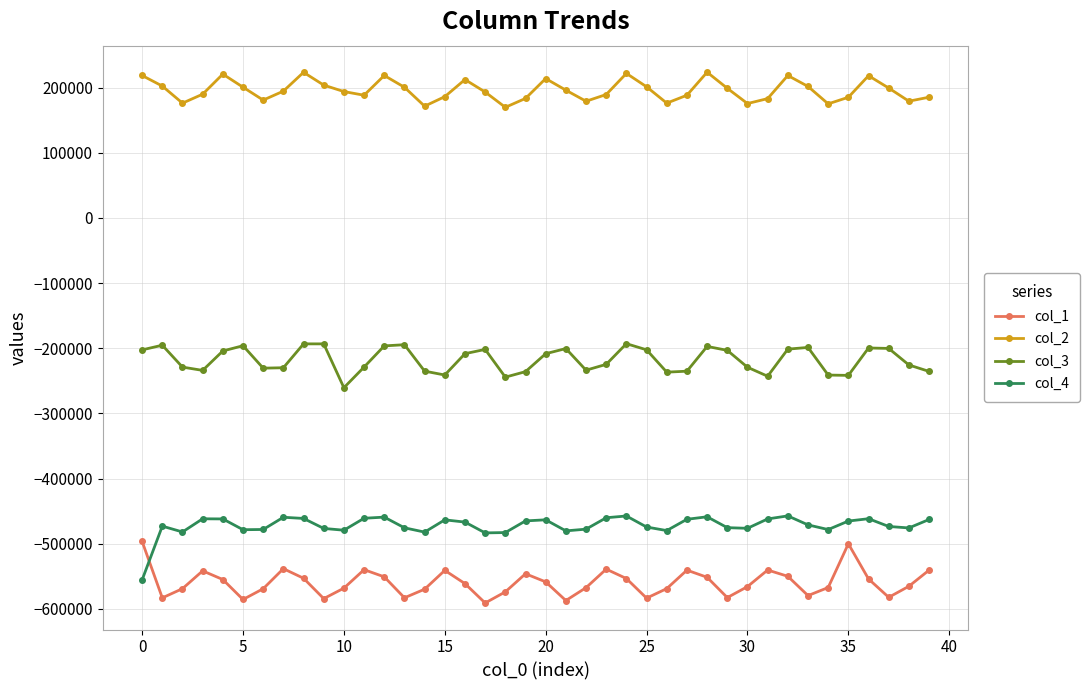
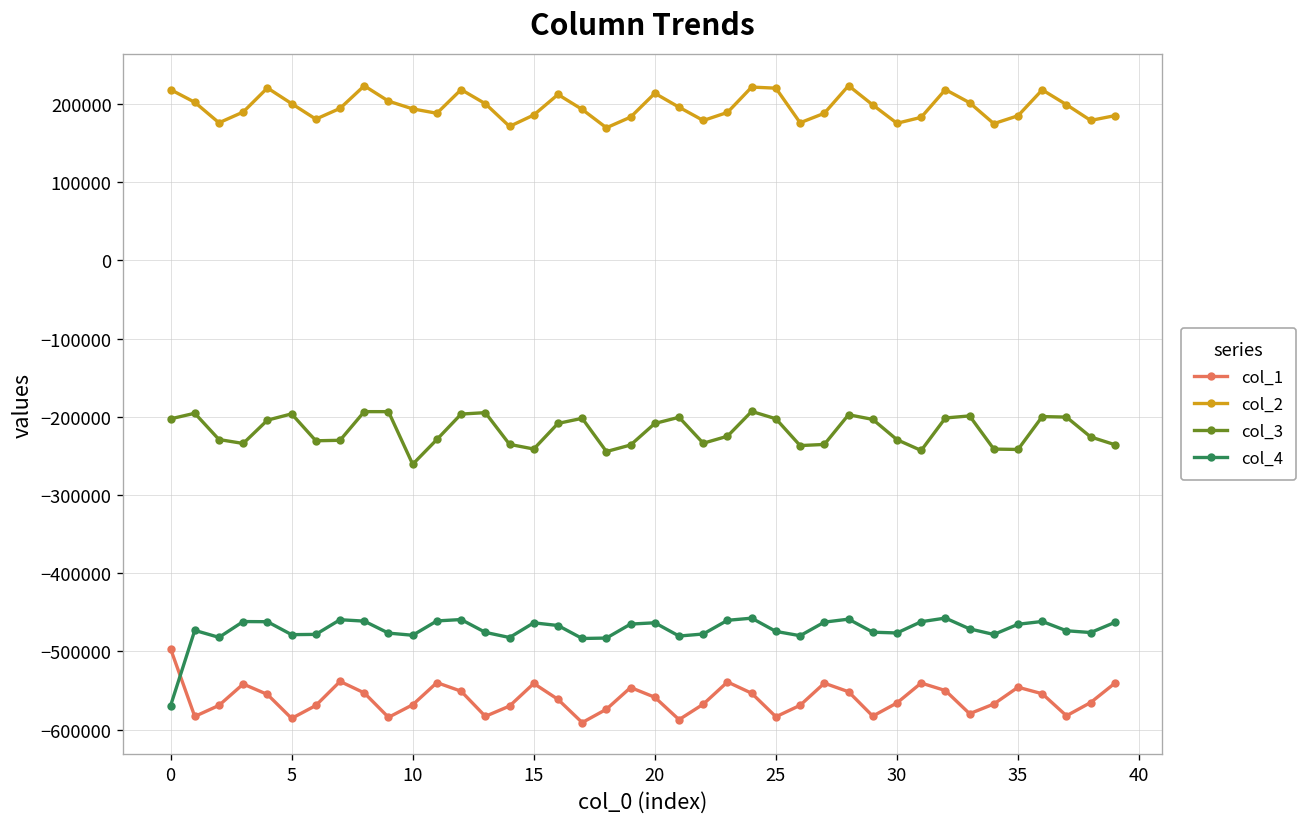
col_4, 0: -560000 -> -570000
col_2, 25: 200000 -> 220000
col_1, 35: -500000 -> -550000
